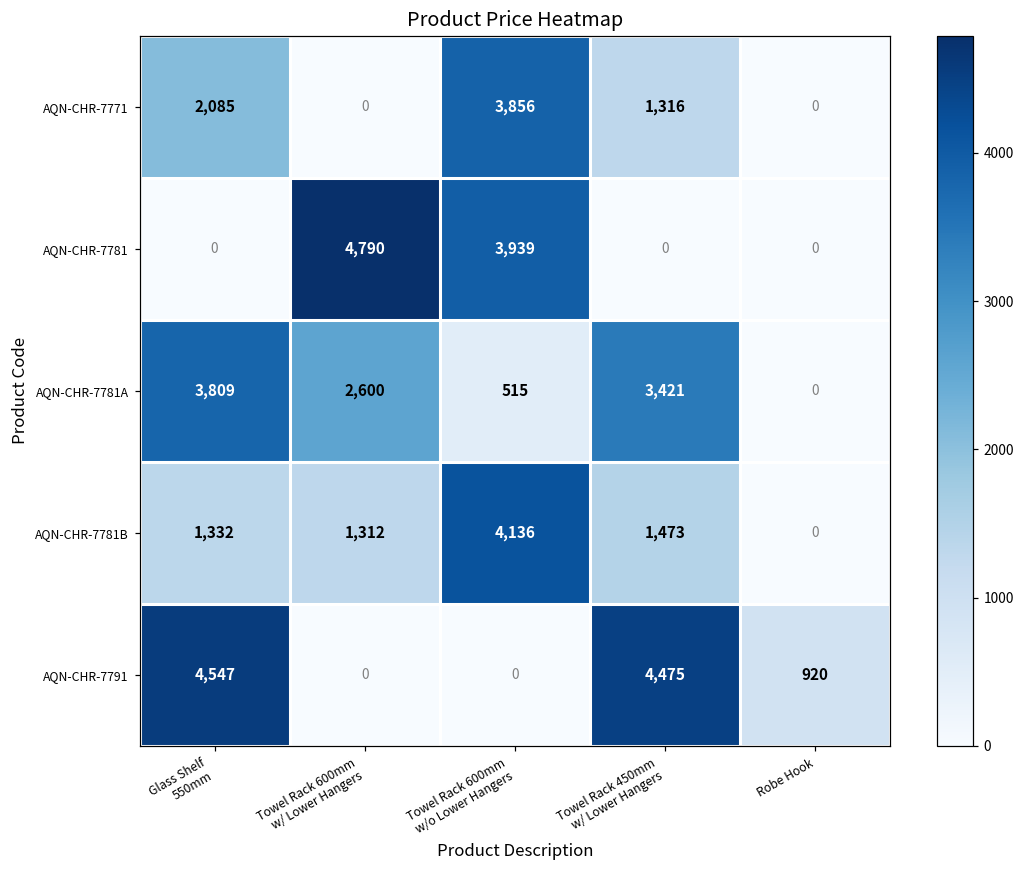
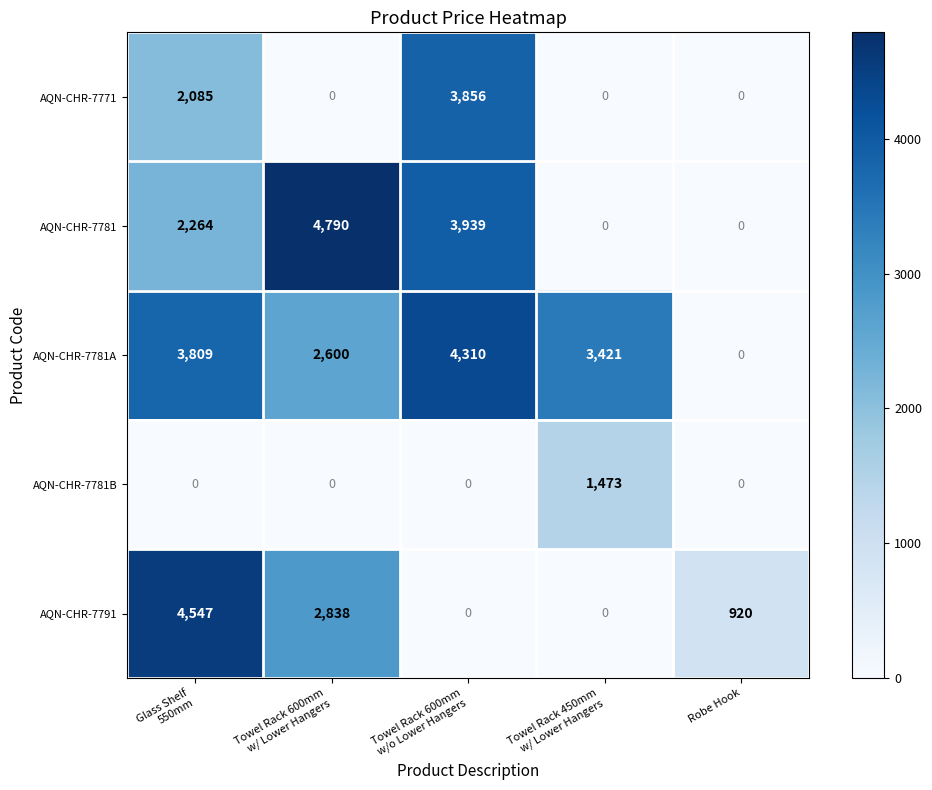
AQN-CHR-7771, Towel Rack 450mm w/ Lower Hangers: 1,316 -> 0
AQN-CHR-7781, Glass Shelf 550mm: 0 -> 2,264
AQN-CHR-7781A, Towel Rack 600mm w/o Lower Hangers: 515 -> 4,310
AQN-CHR-7781B, Glass Shelf 550mm: 1,332 -> 0
AQN-CHR-7781B, Towel Rack 600mm w/ Lower Hangers: 1,312 -> 0
AQN-CHR-7781B, Towel Rack 600mm w/o Lower Hangers: 4,136 -> 0
AQN-CHR-7791, Towel Rack 600mm w/ Lower Hangers: 0 -> 2,838
AQN-CHR-7791, Towel Rack 450mm w/ Lower Hangers: 4,475 -> 0
